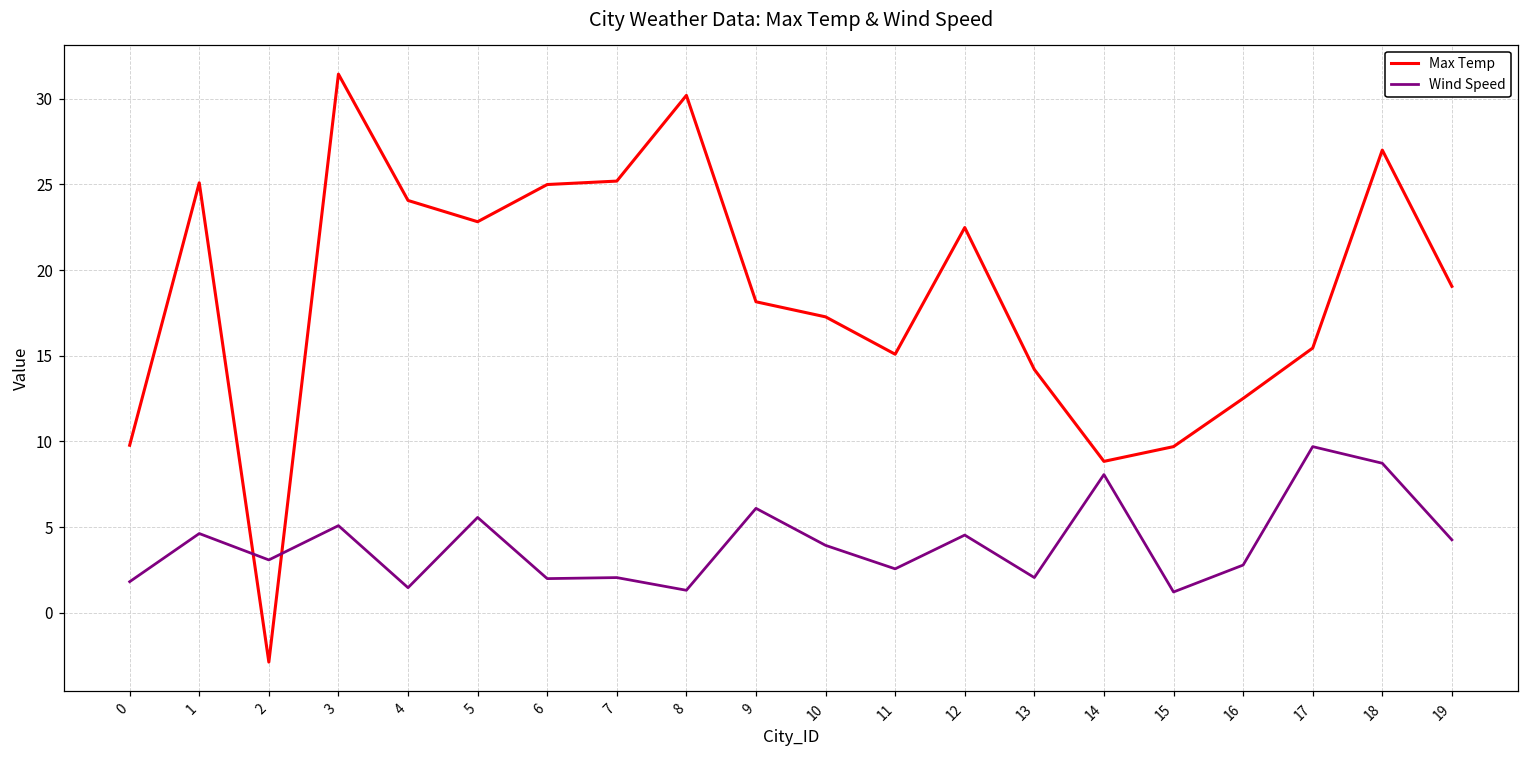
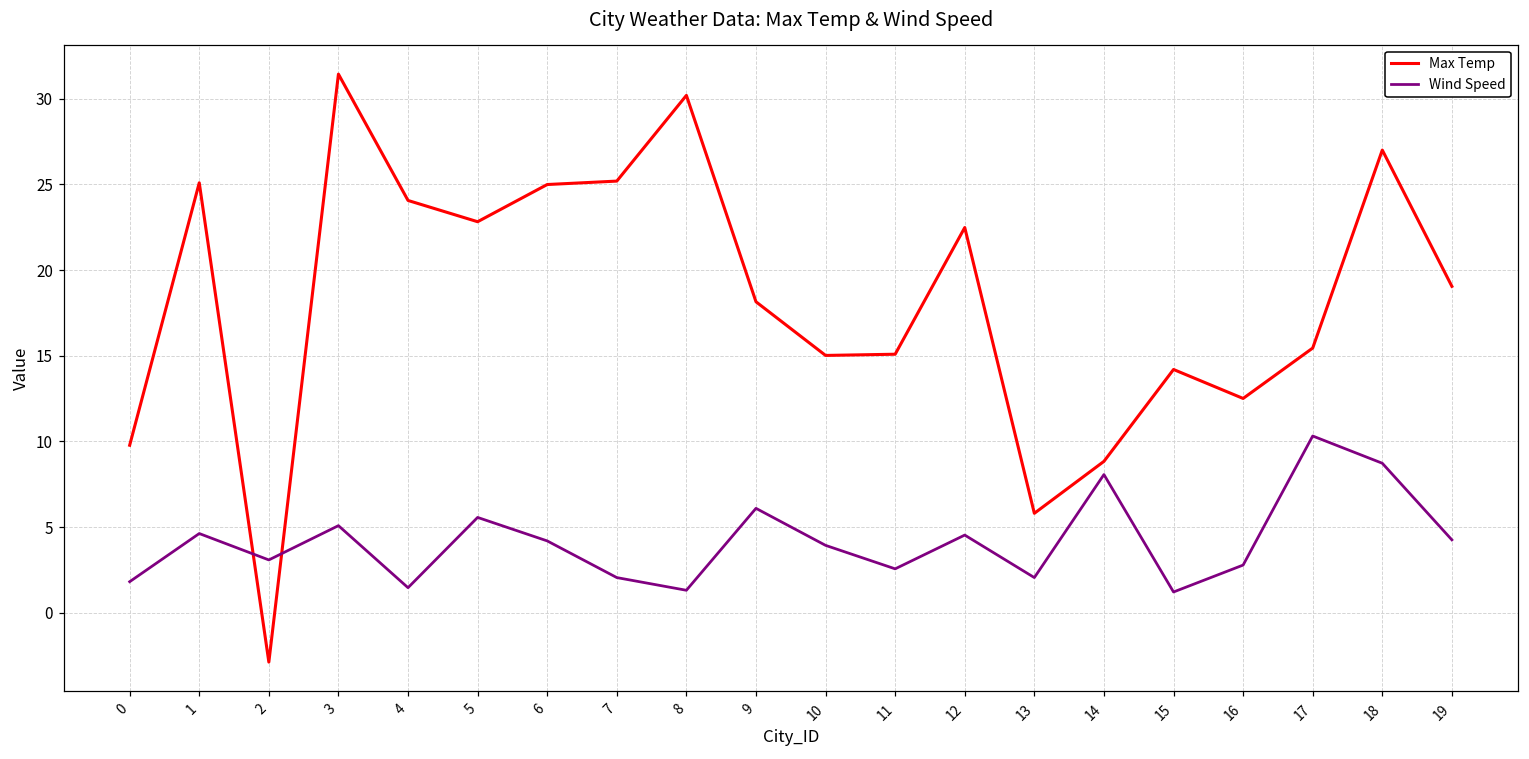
Wind Speed, 6: 2.0 -> 4.2
Max Temp, 10: 17.3 -> 15.0
Max Temp, 13: 14.2 -> 5.8
Max Temp, 15: 9.7 -> 14.2
Wind Speed, 17: 9.7 -> 10.3
